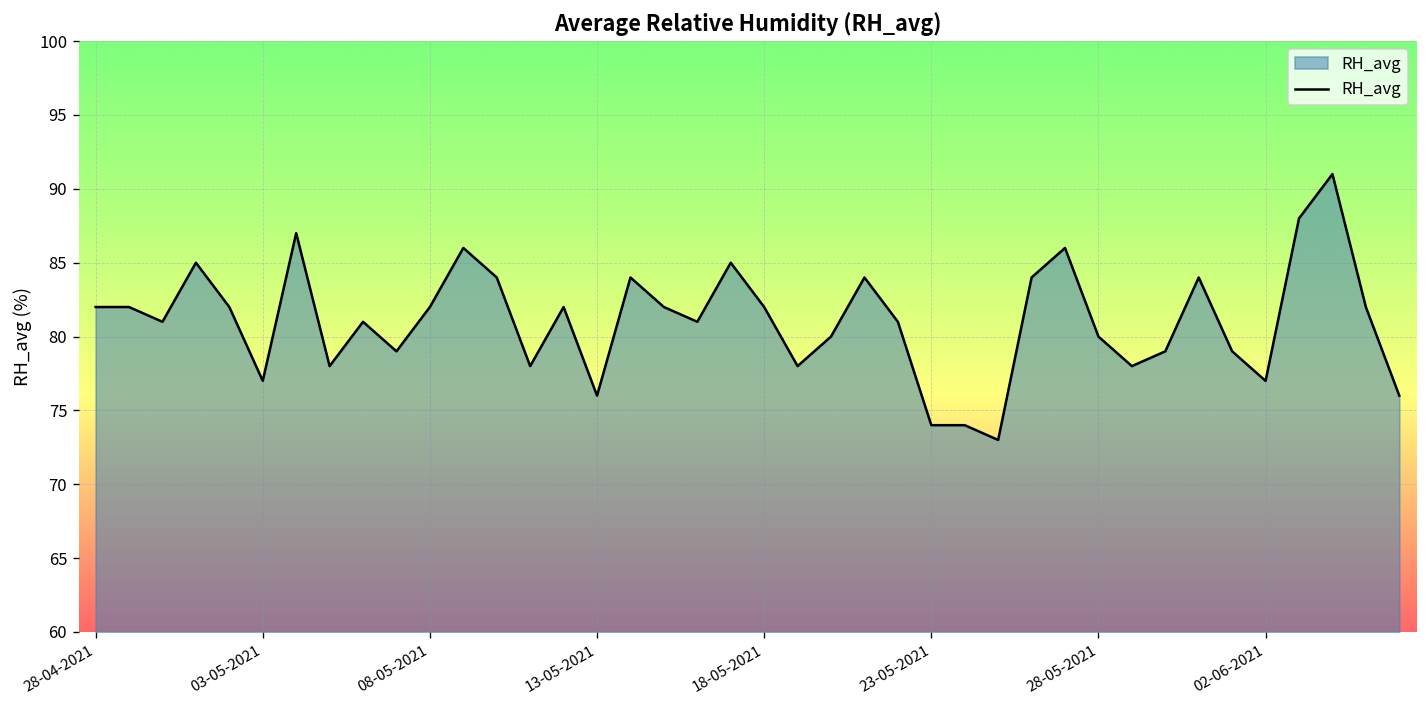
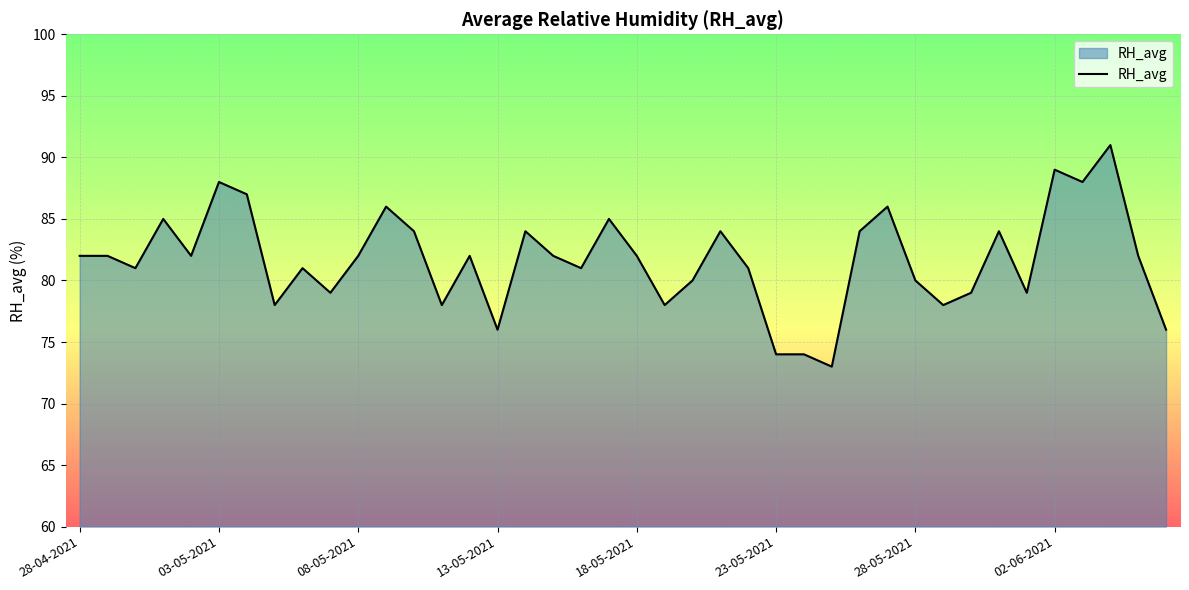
03-05-2021: 77 -> 88
02-06-2021: 77 -> 89
